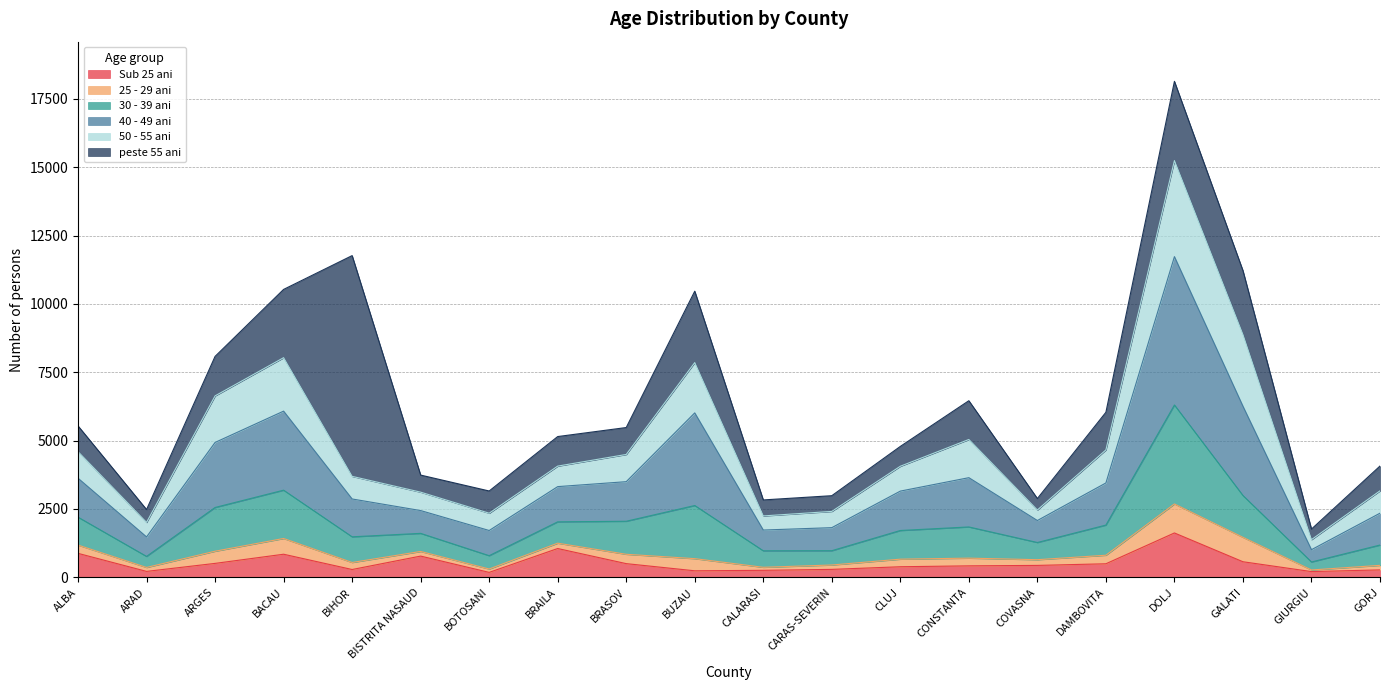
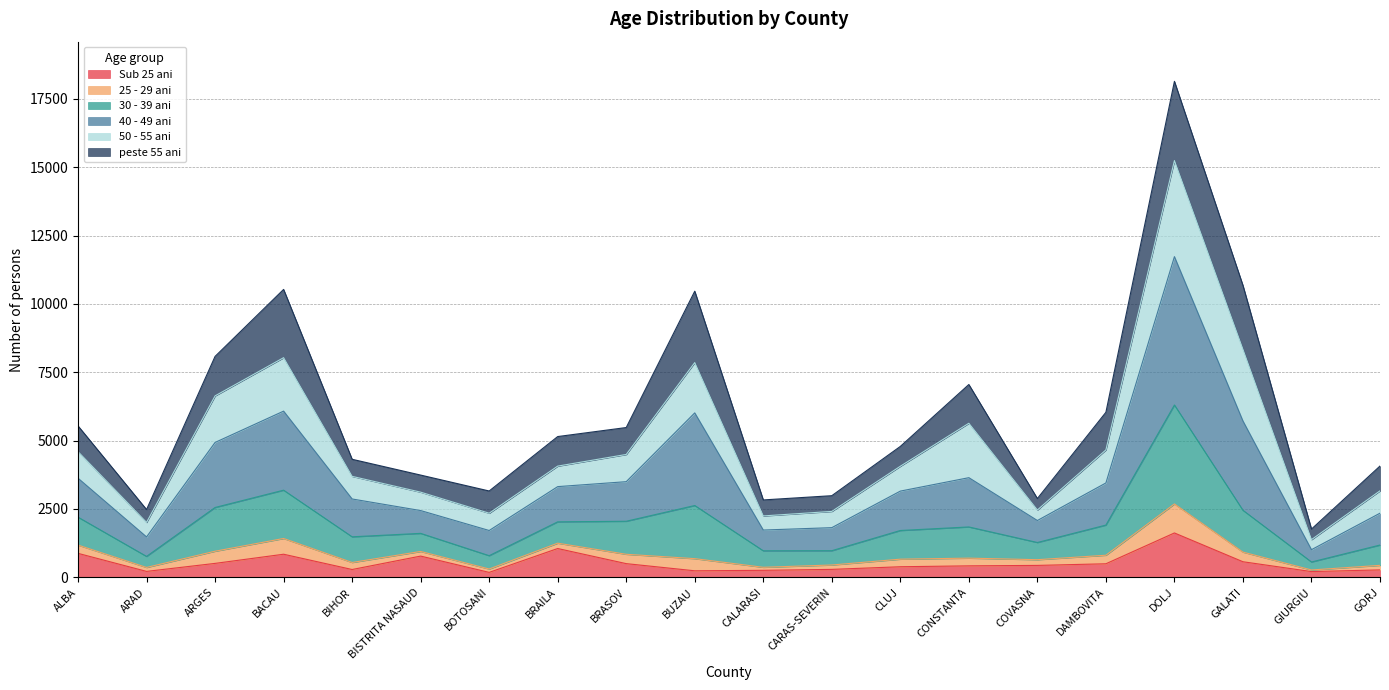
peste 55 ani, BIHOR: 8100 -> 600
50 - 55 ani, CONSTANTA: 1400 -> 2000
25 - 29 ani, GALATI: 900 -> 400
